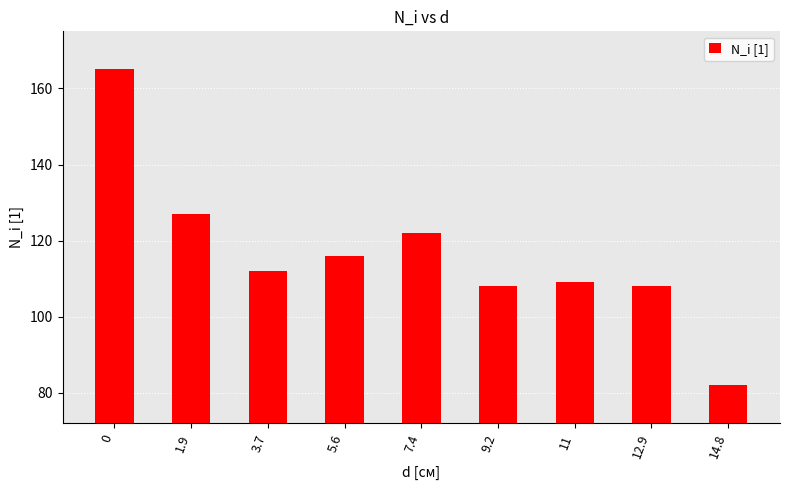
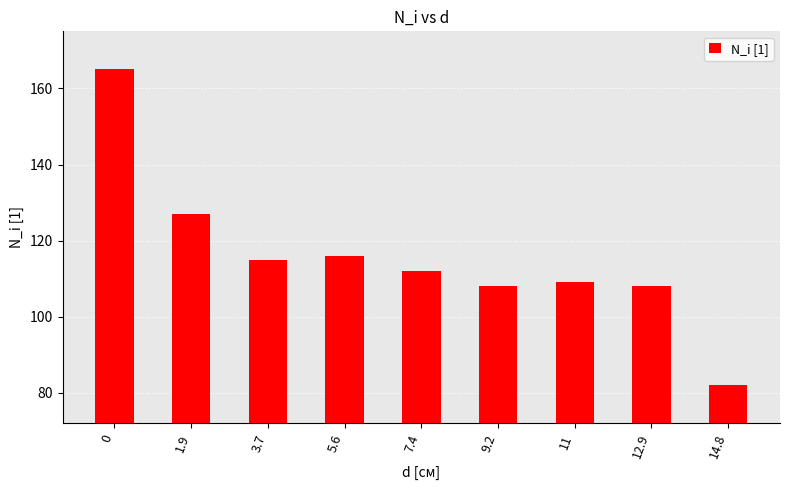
3.7: 112 -> 115
7.4: 122 -> 112
